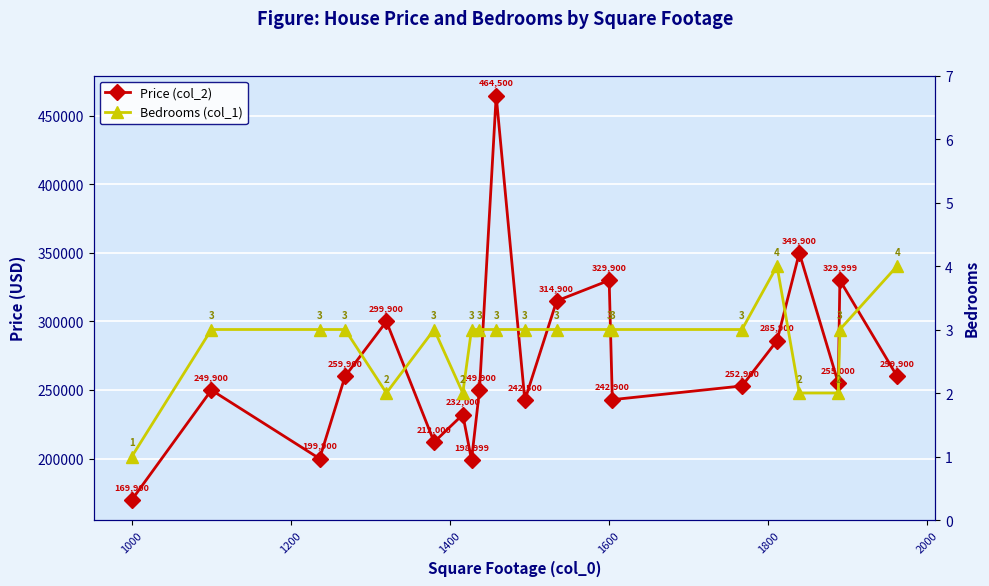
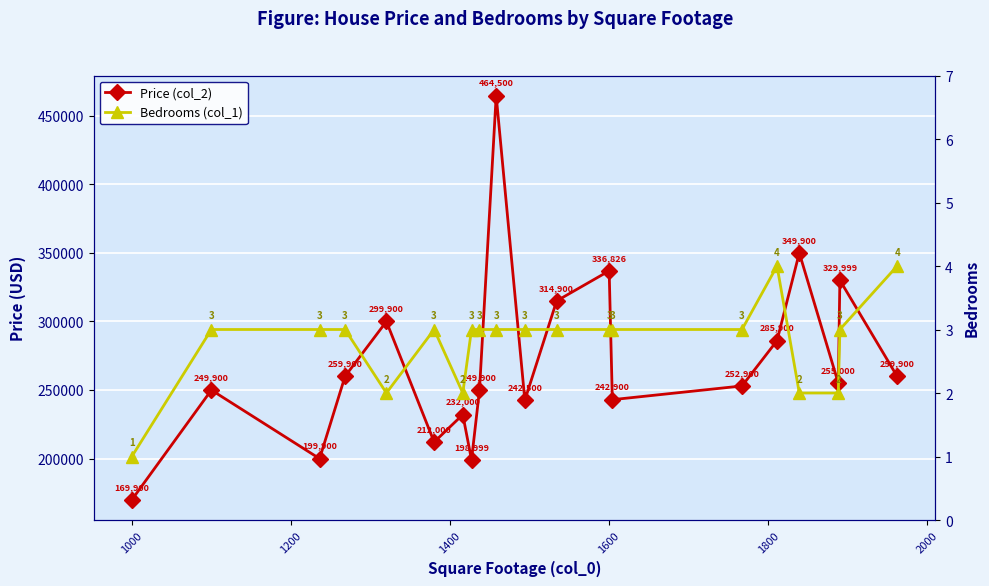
Price (col_2), 1600: 329,900 -> 336,826
